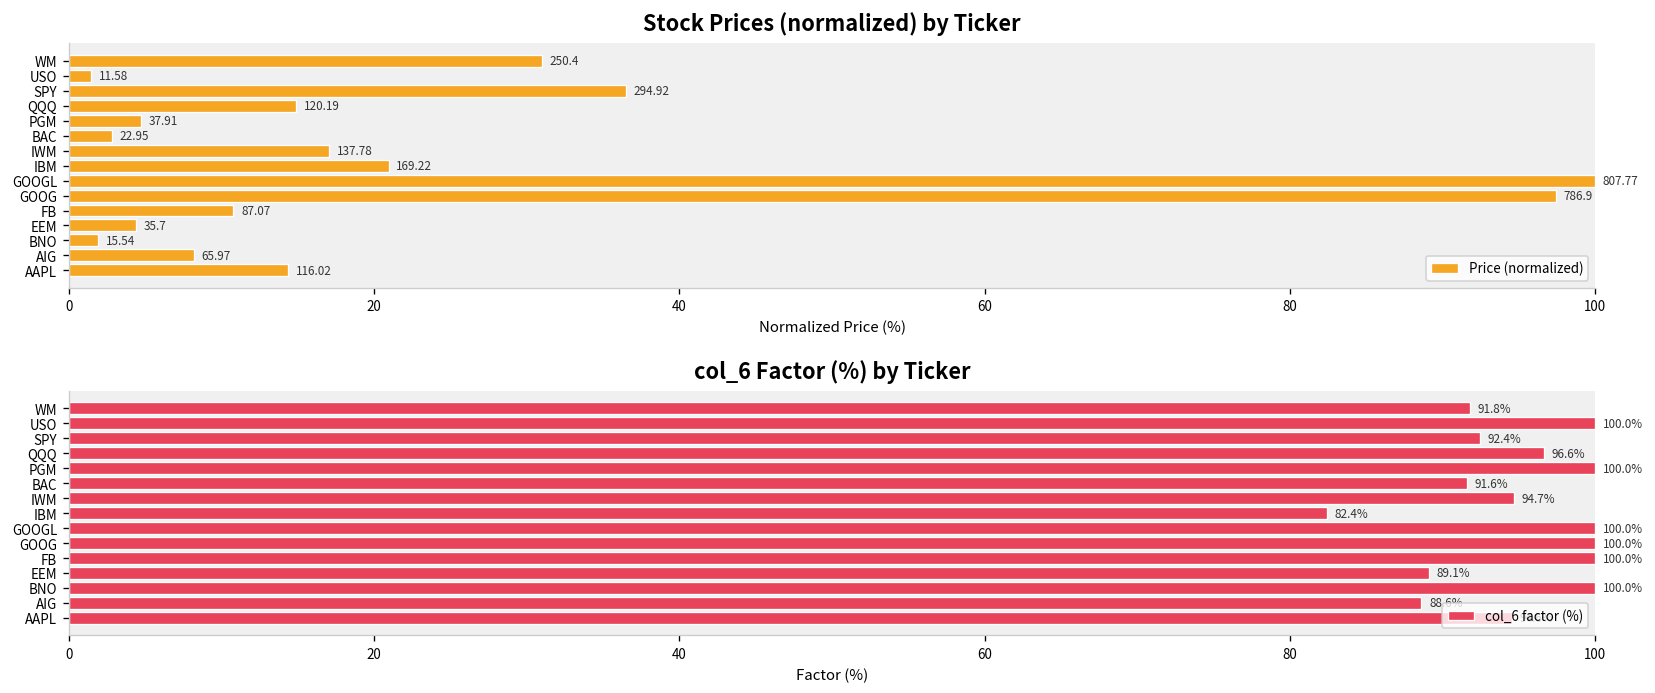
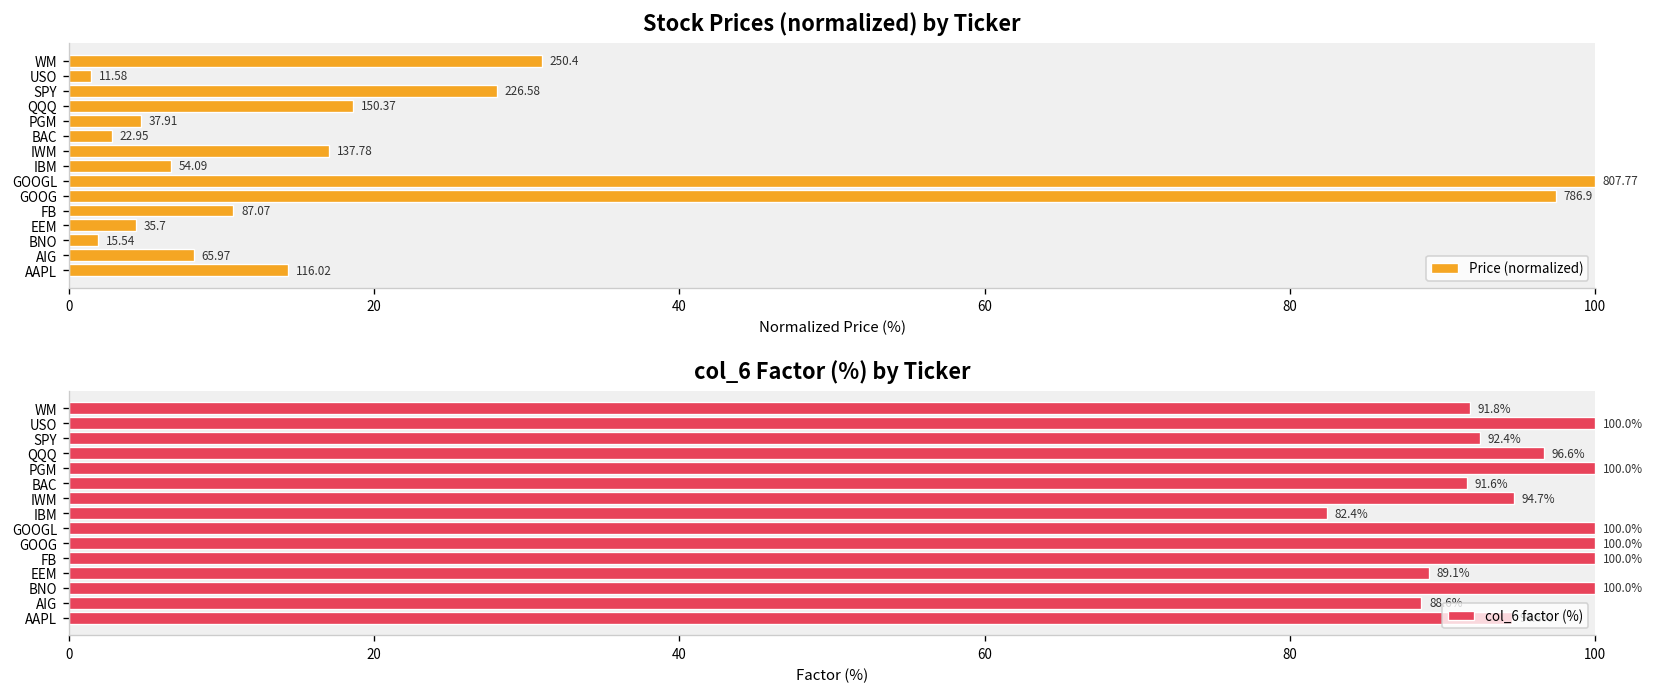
Stock Prices (normalized) by Ticker, SPY: 294.92 -> 226.58
Stock Prices (normalized) by Ticker, QQQ: 120.19 -> 150.37
Stock Prices (normalized) by Ticker, IBM: 169.22 -> 54.09
